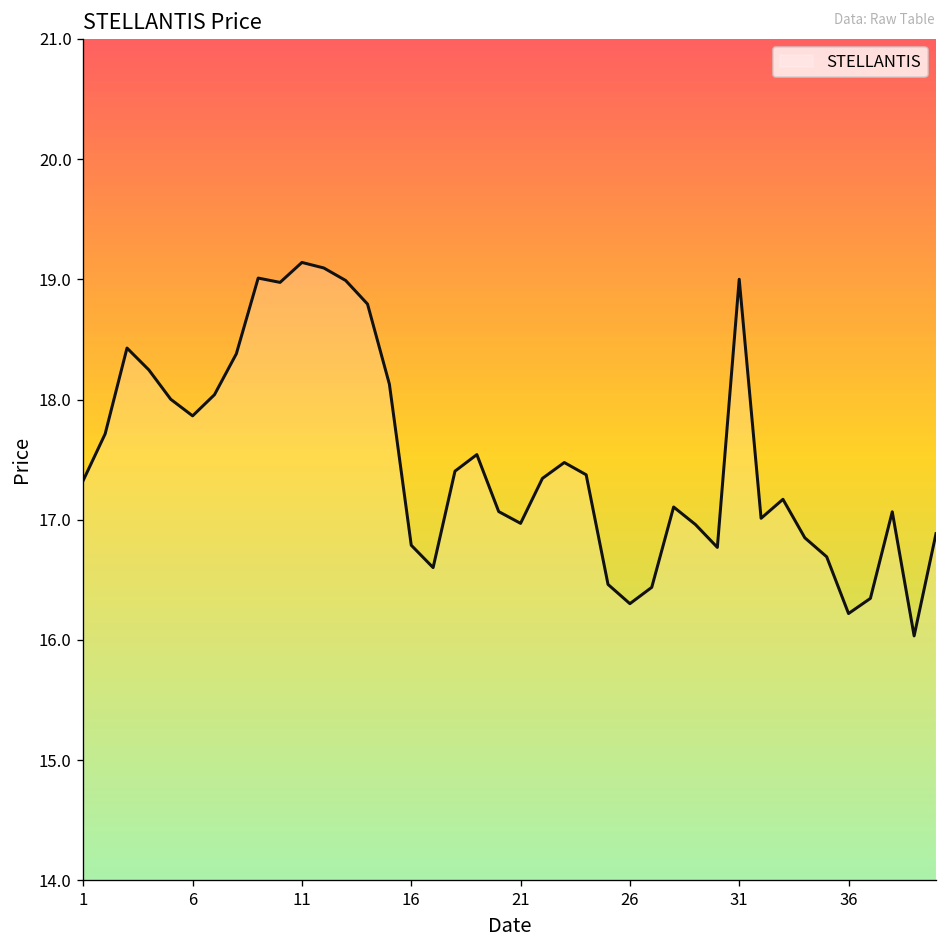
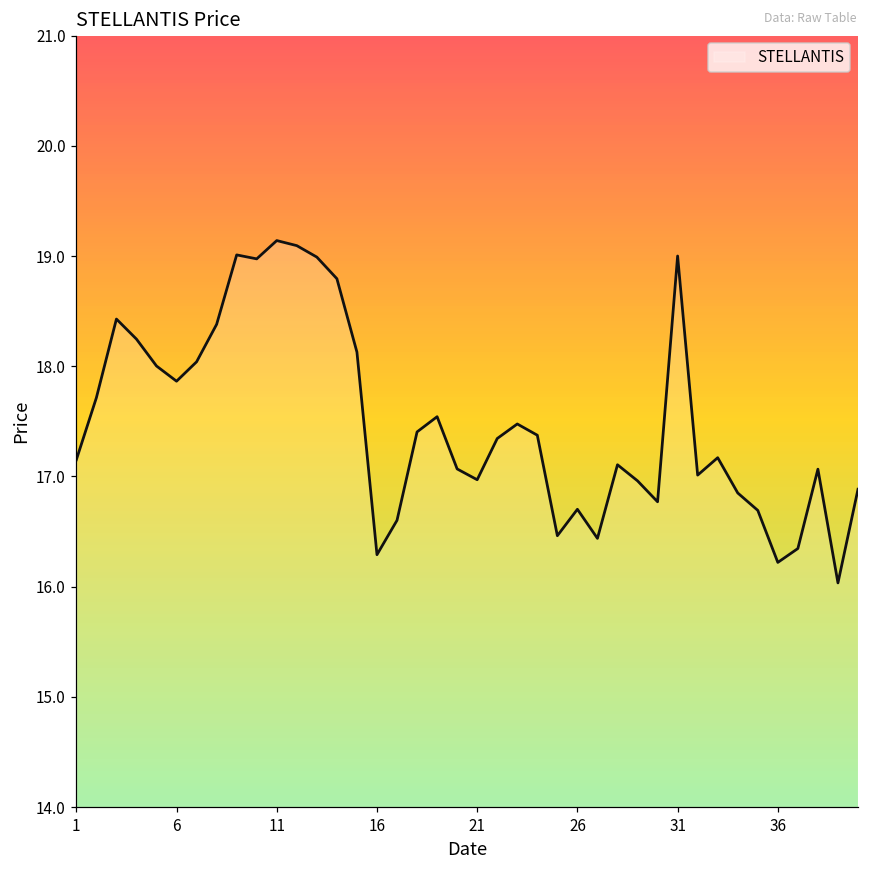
1: 17.33 -> 17.15
16: 16.79 -> 16.29
26: 16.30 -> 16.70
